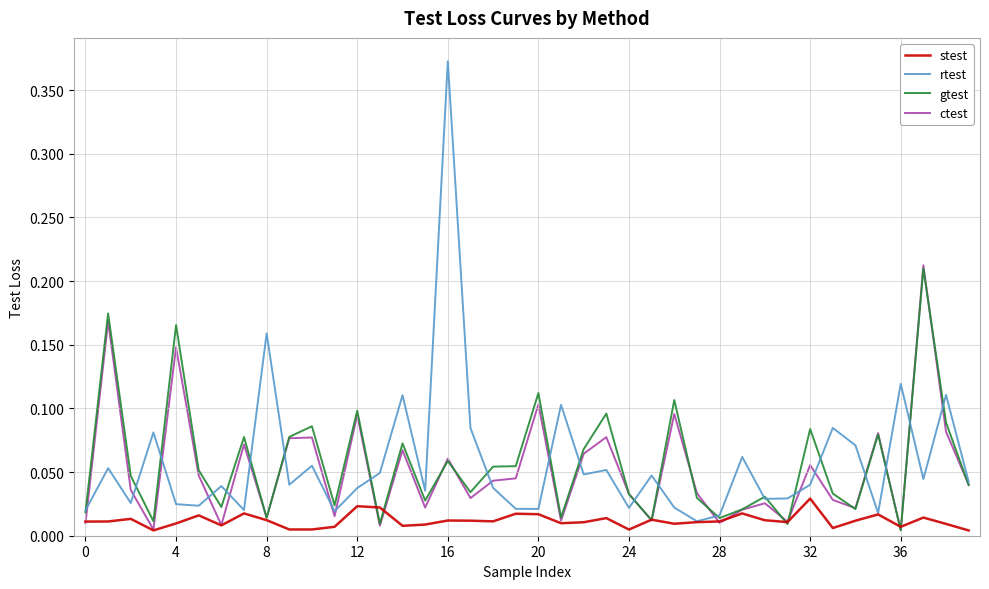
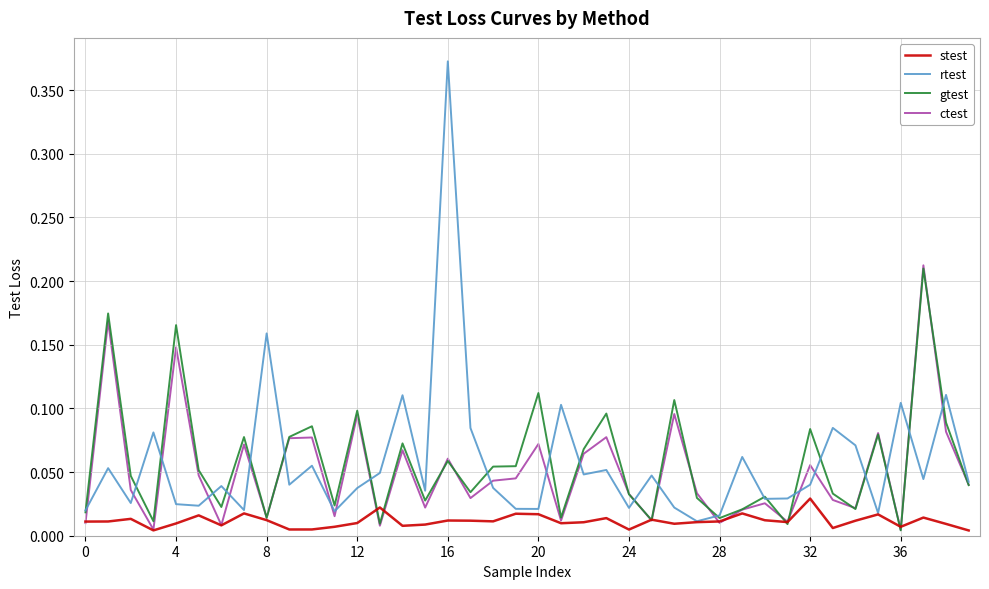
stest, 12: 0.023 -> 0.010
ctest, 20: 0.103 -> 0.072
rtest, 36: 0.119 -> 0.104
